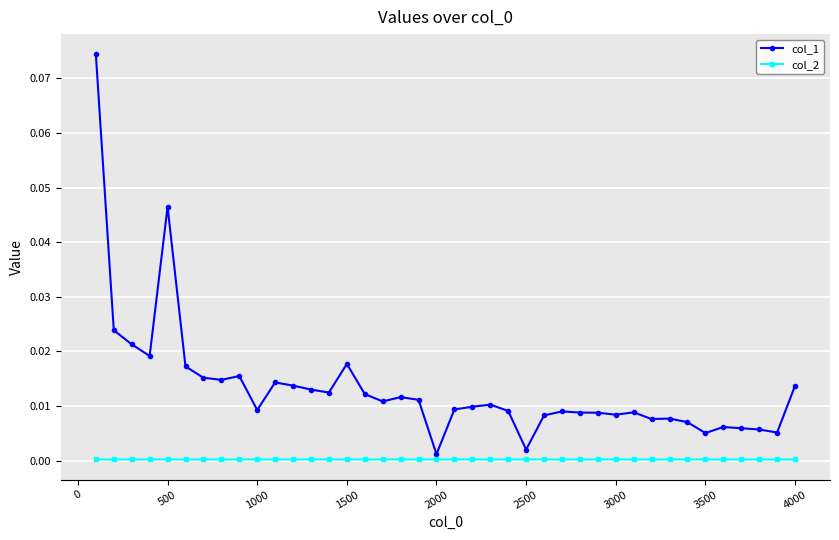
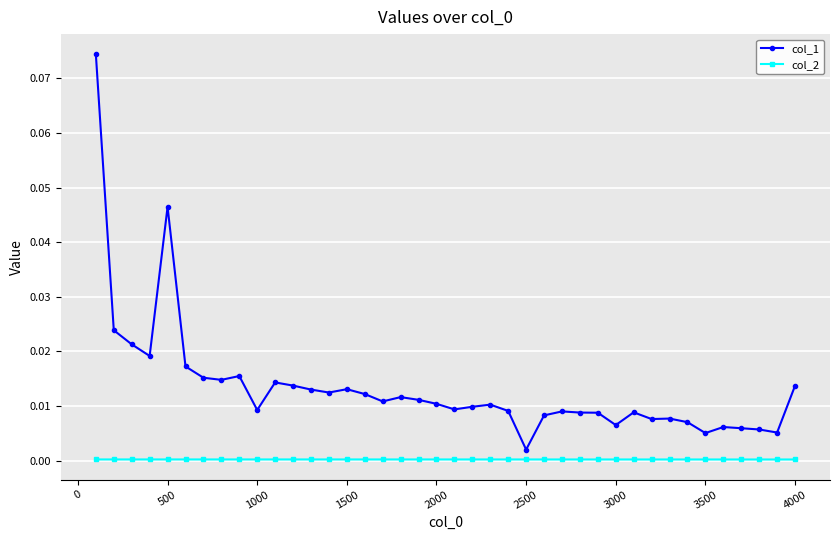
col_1, 1500: 0.018 -> 0.013
col_1, 2000: 0.001 -> 0.010
col_1, 3000: 0.008 -> 0.007
